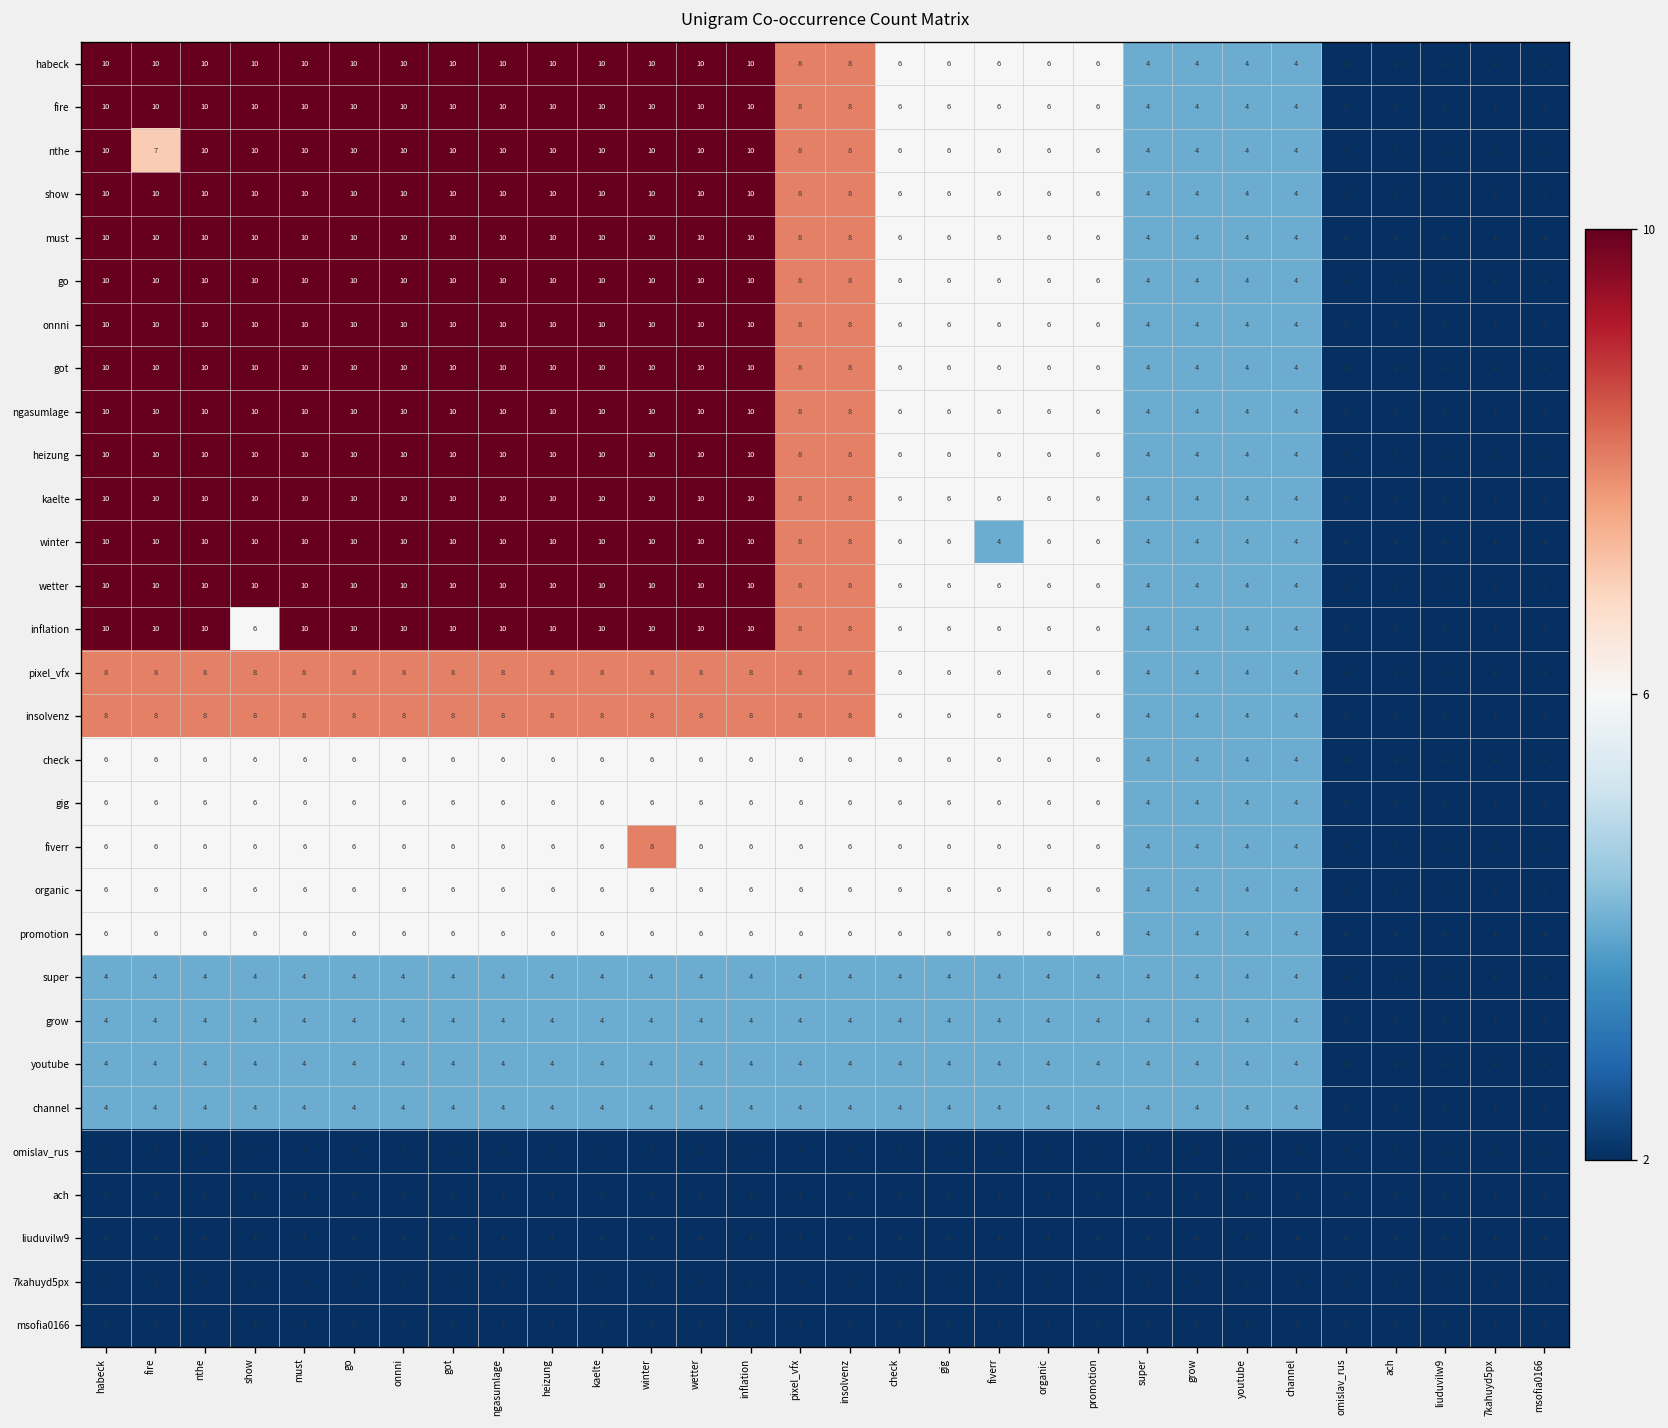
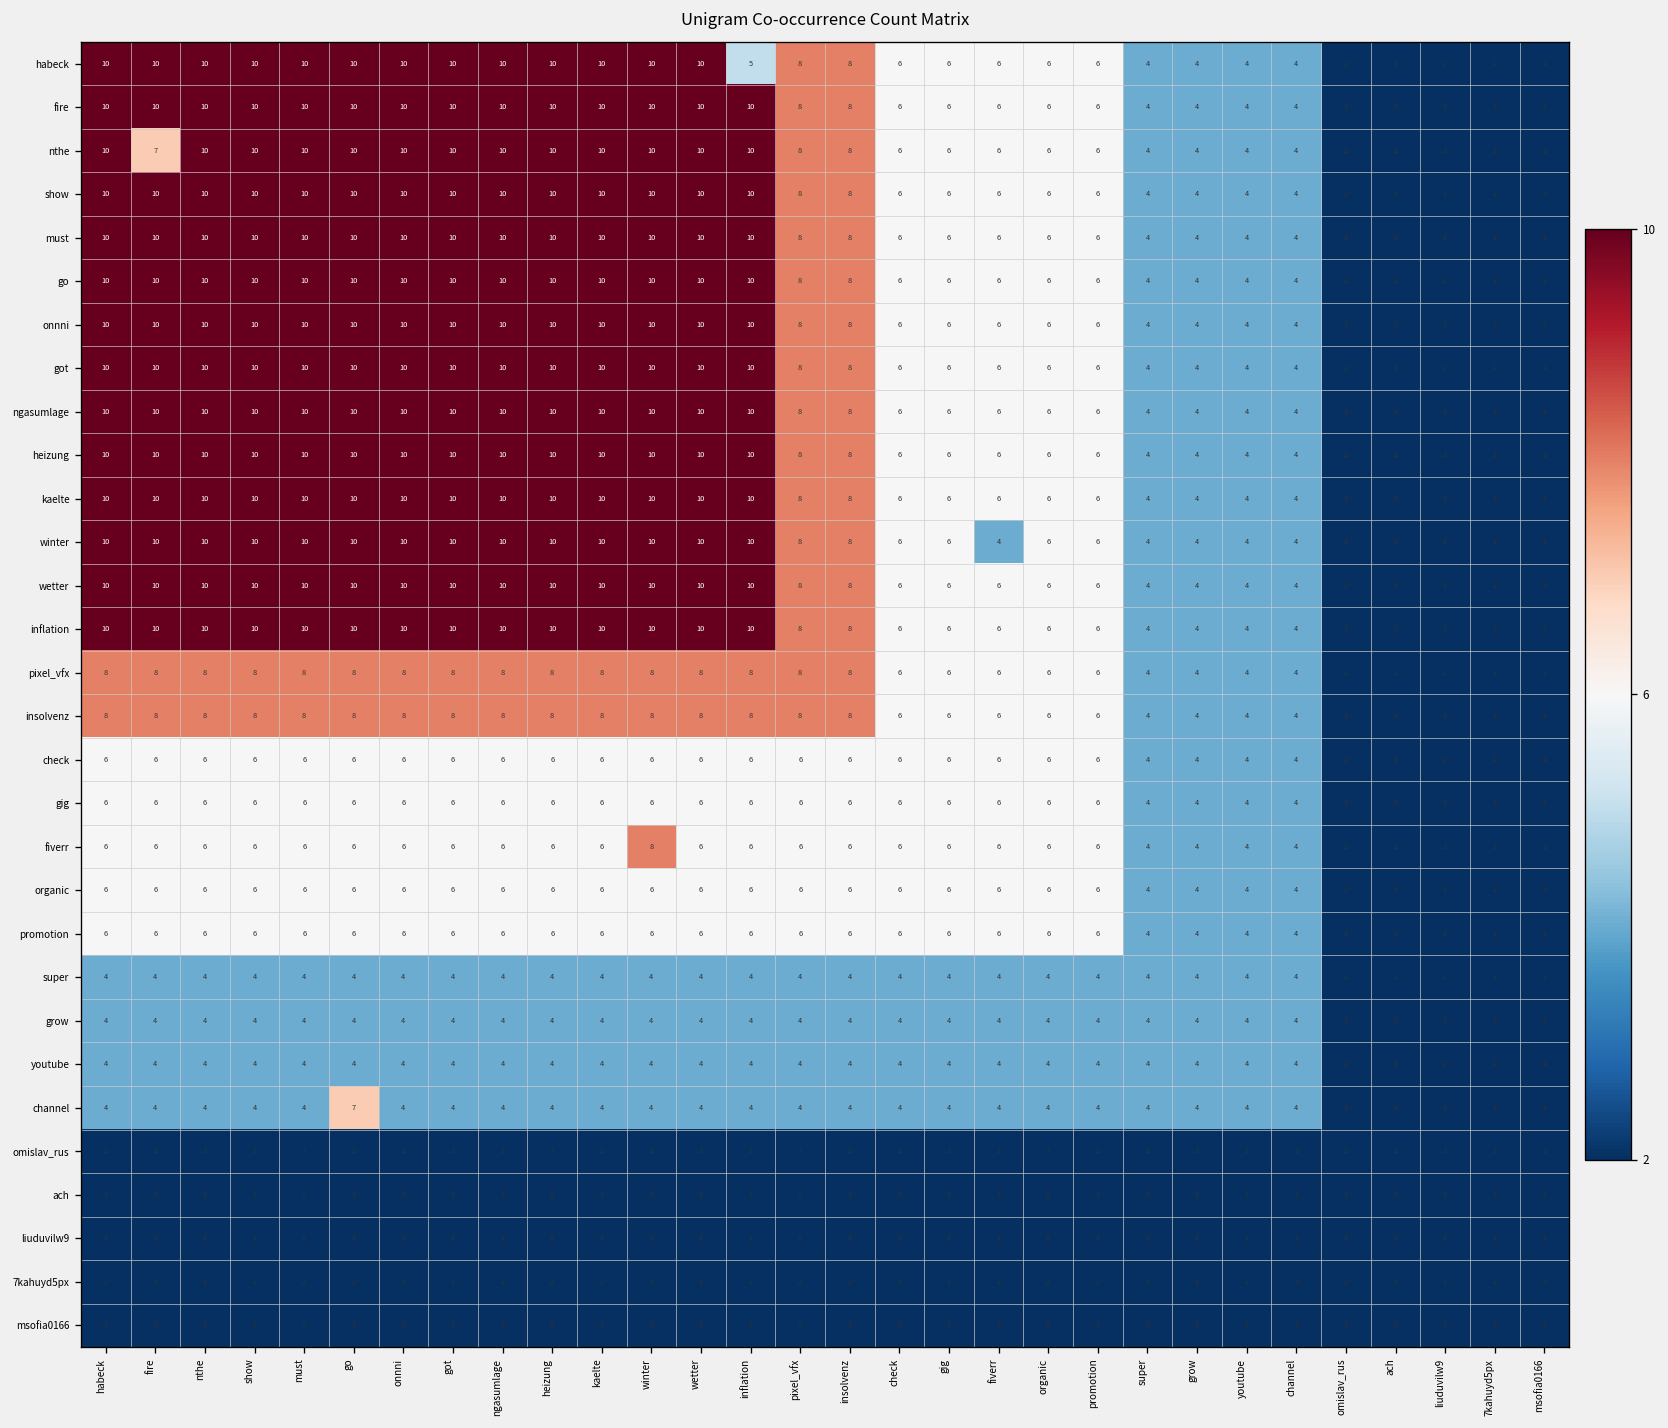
habeck, inflation: 10 -> 5
inflation, show: 6 -> 10
channel, go: 4 -> 7
